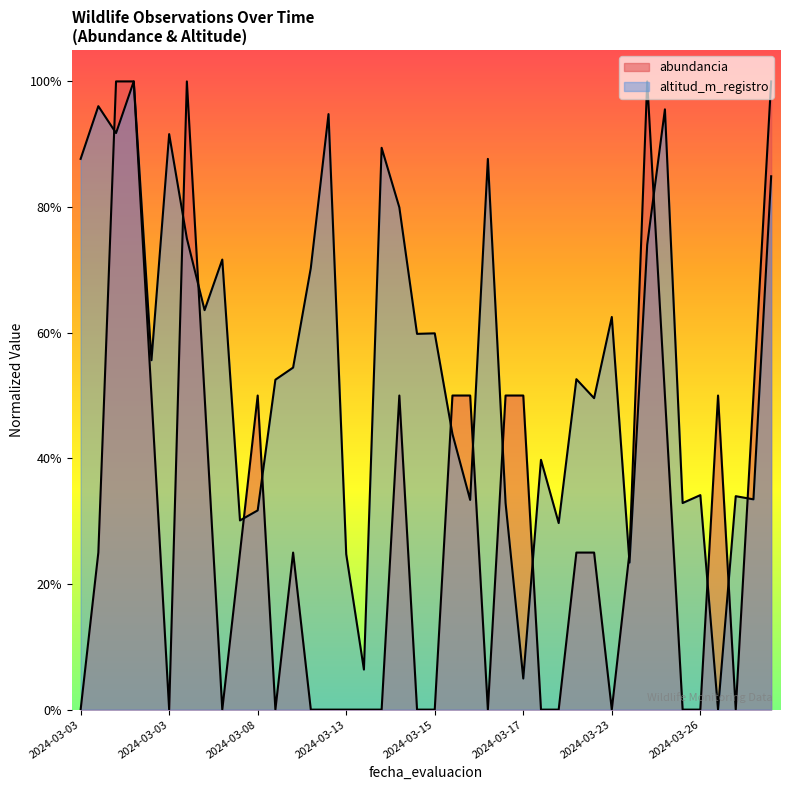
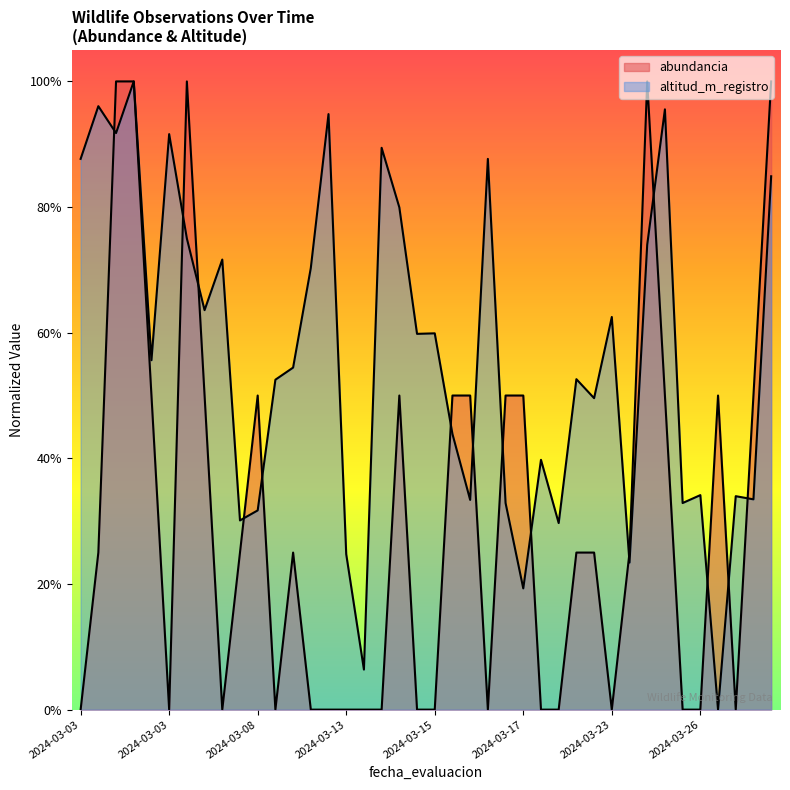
altitud_m_registro, 2024-03-17: 5% -> 19%
